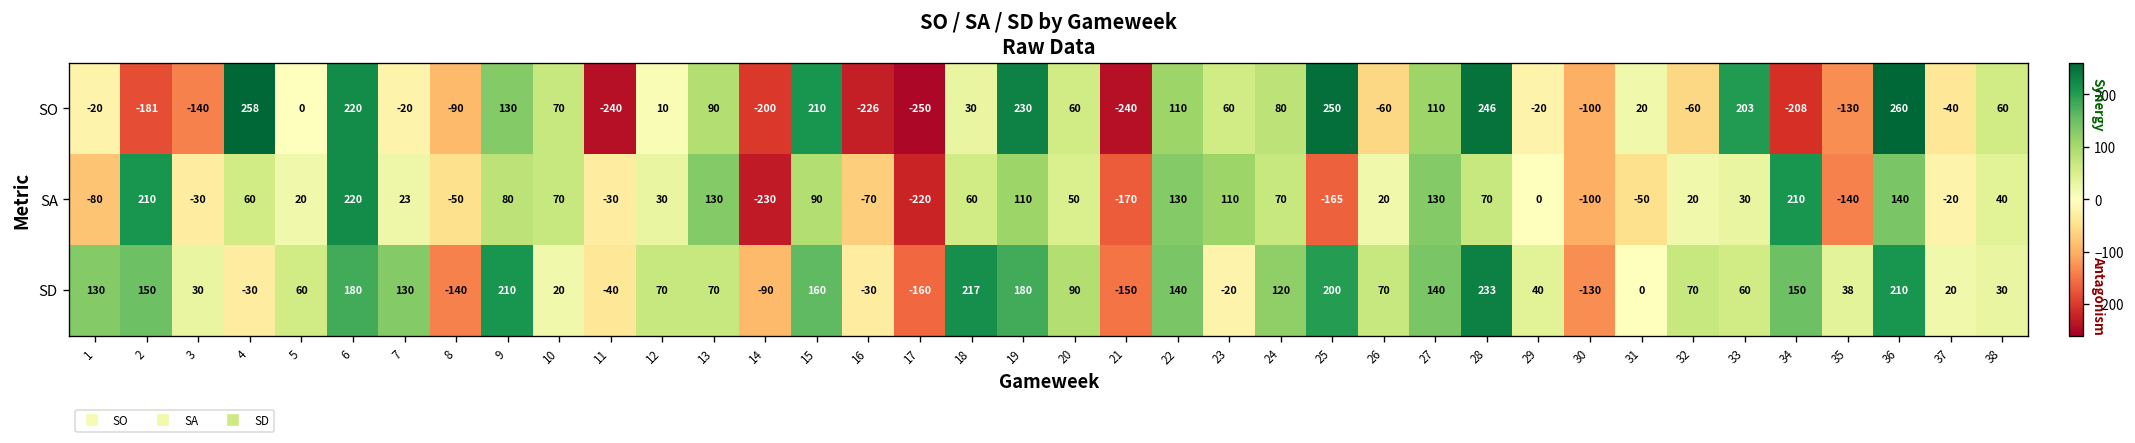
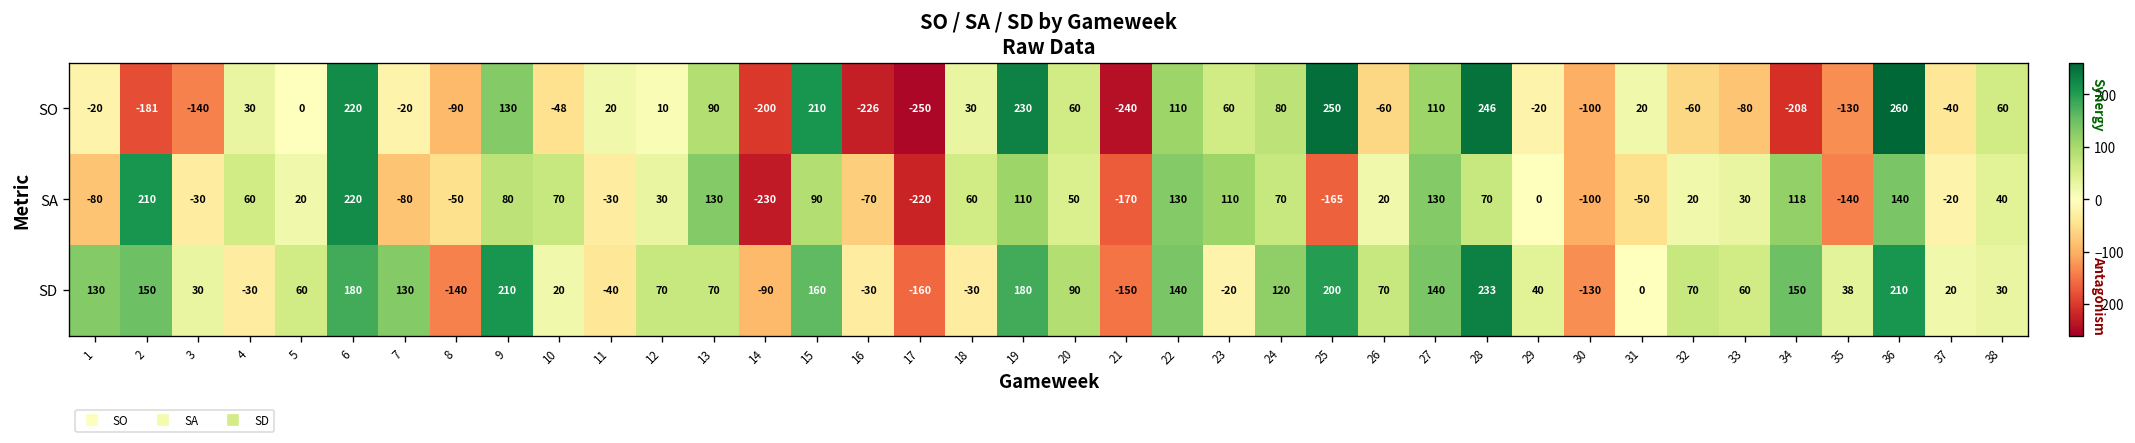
SO, 4: 258 -> 30
SO, 10: 70 -> -48
SO, 11: -240 -> 20
SO, 33: 203 -> -80
SA, 7: 23 -> -80
SA, 34: 210 -> 118
SD, 18: 217 -> -30
